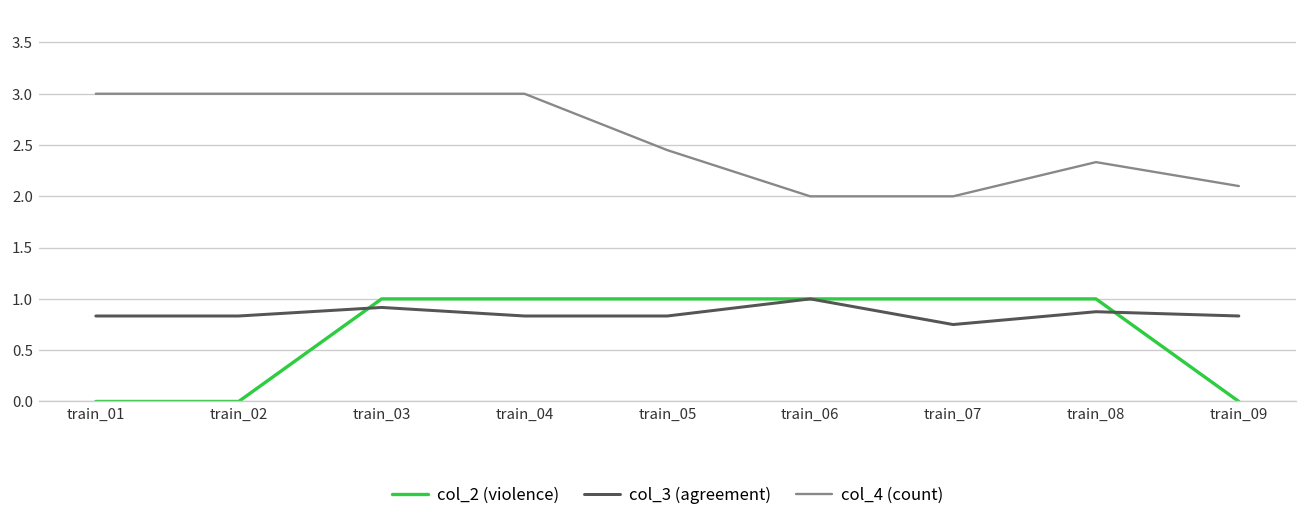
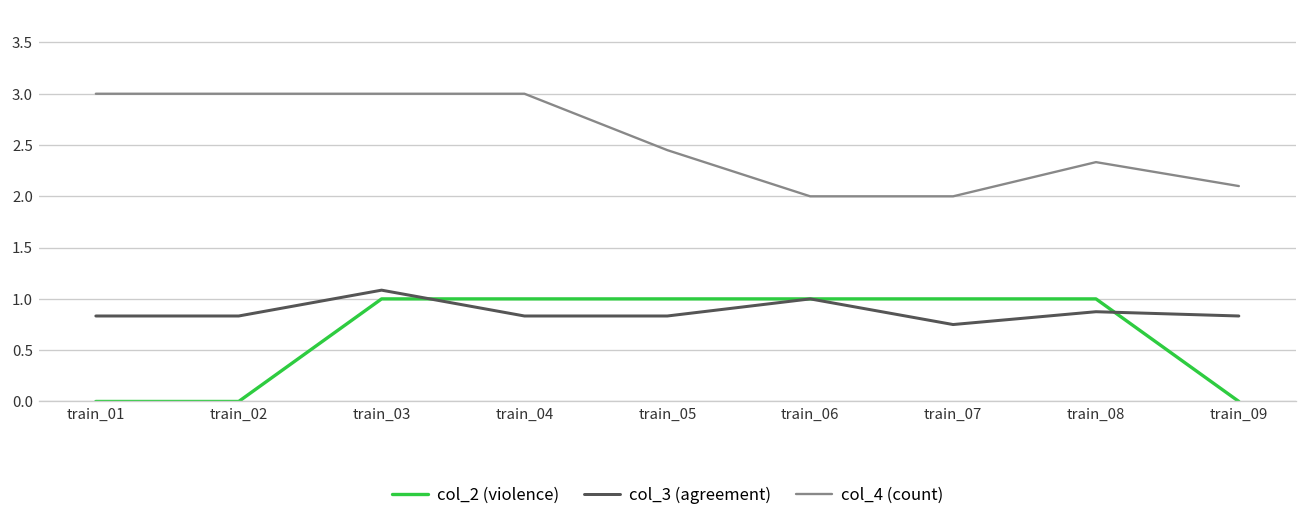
col_3 (agreement), train_03: 0.9 -> 1.1
